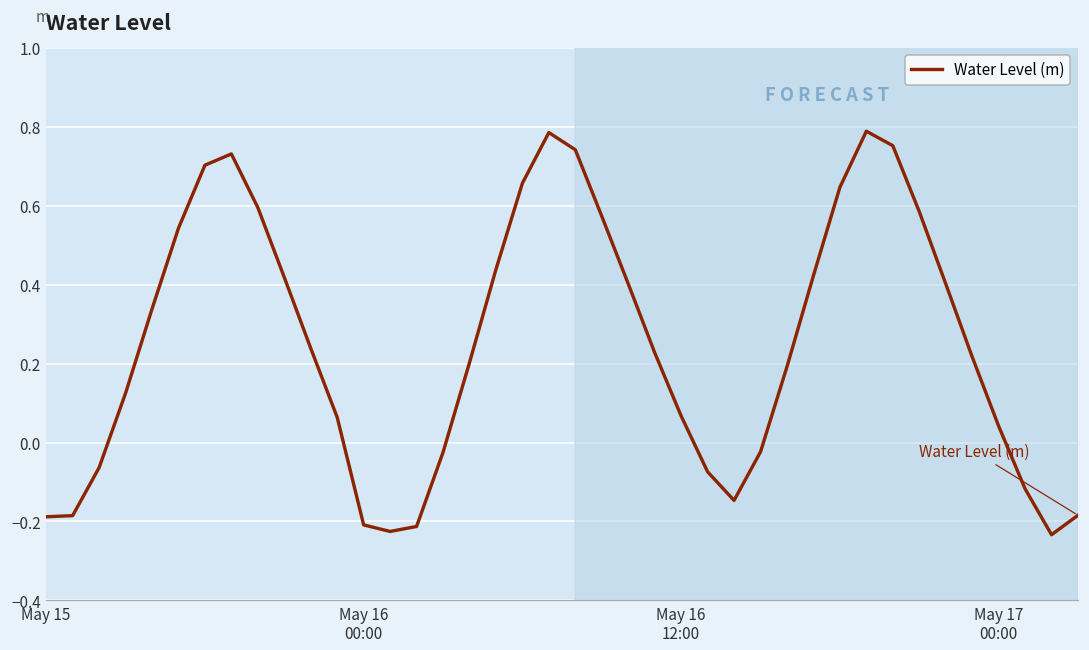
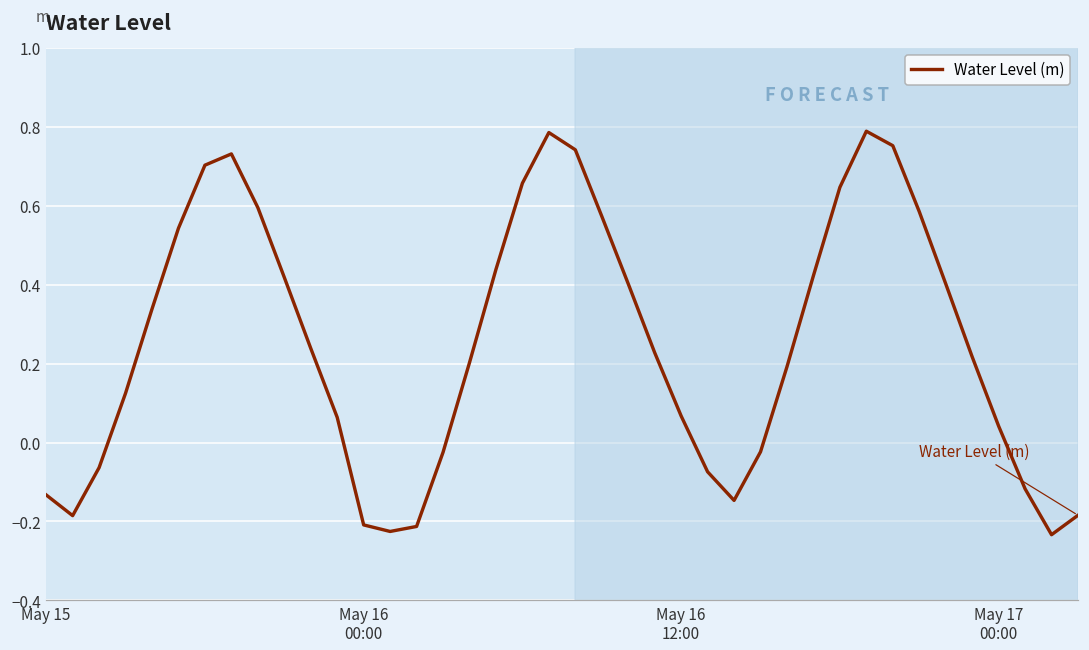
May 15: -0.19 -> -0.13
